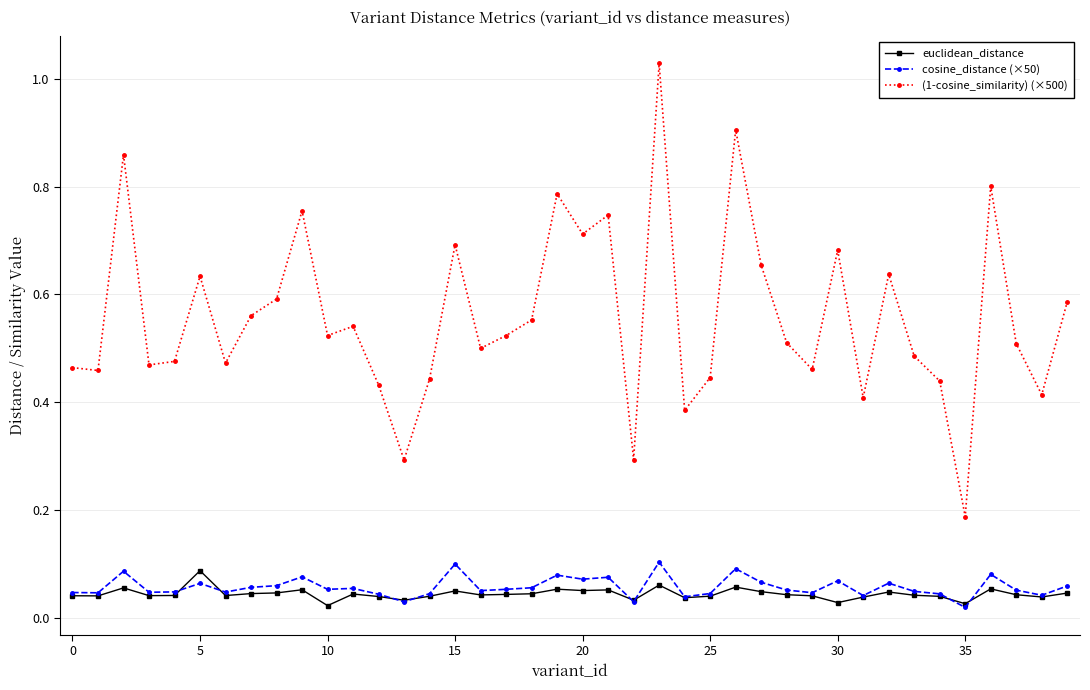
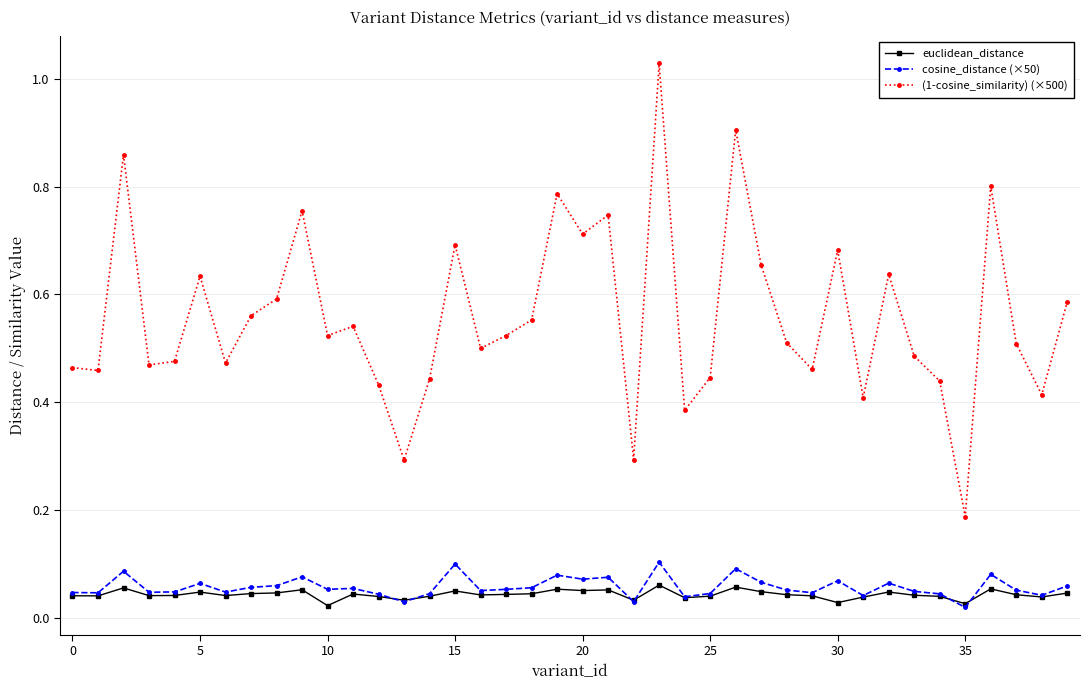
euclidean_distance, 5: 0.09 -> 0.05
